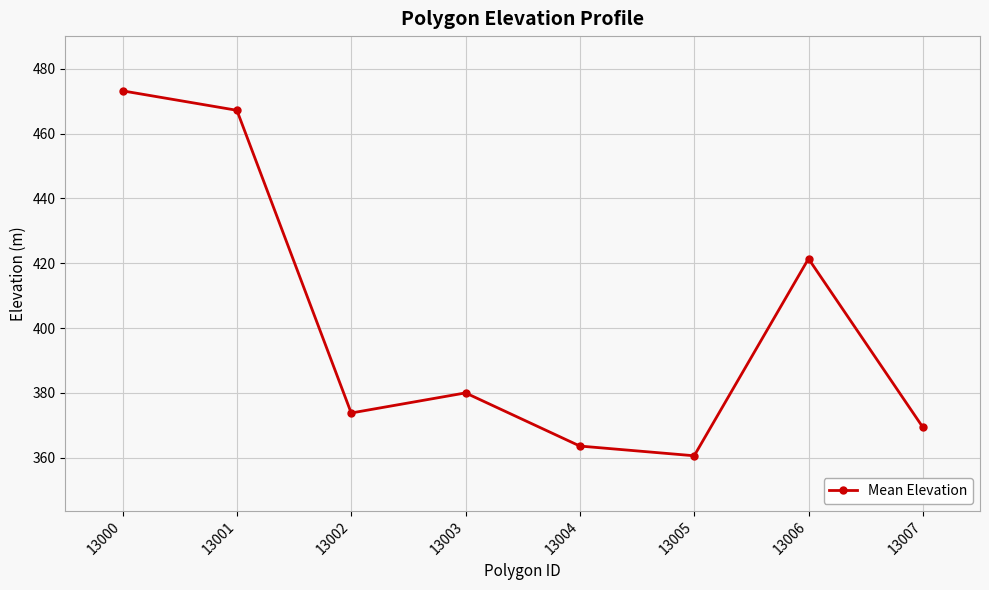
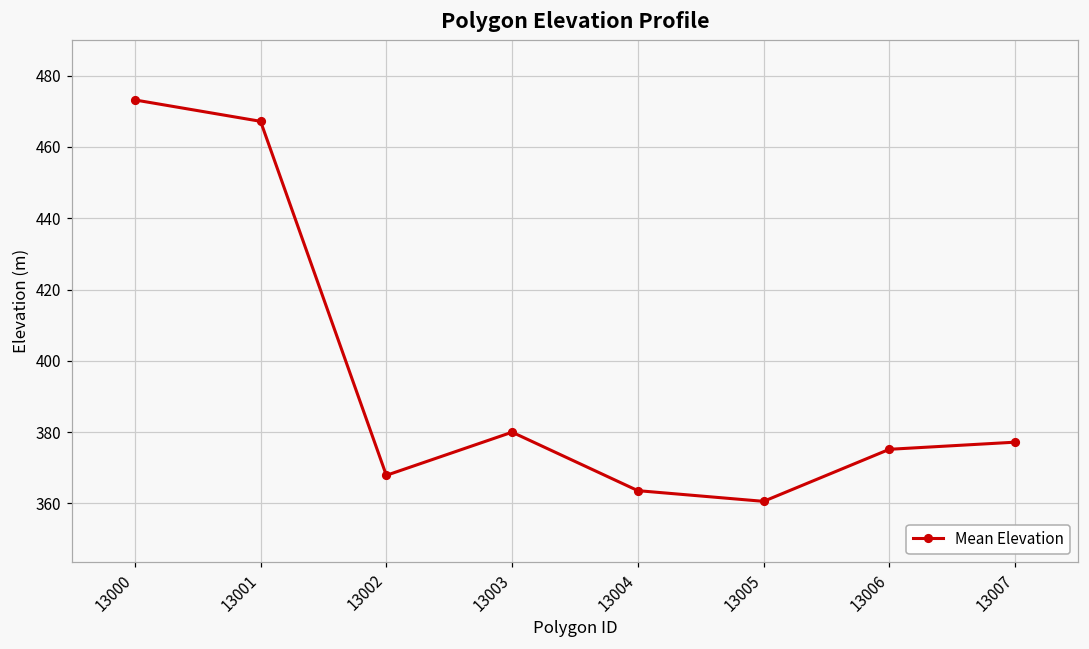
13002: 374 -> 368
13006: 421 -> 375
13007: 369 -> 377
